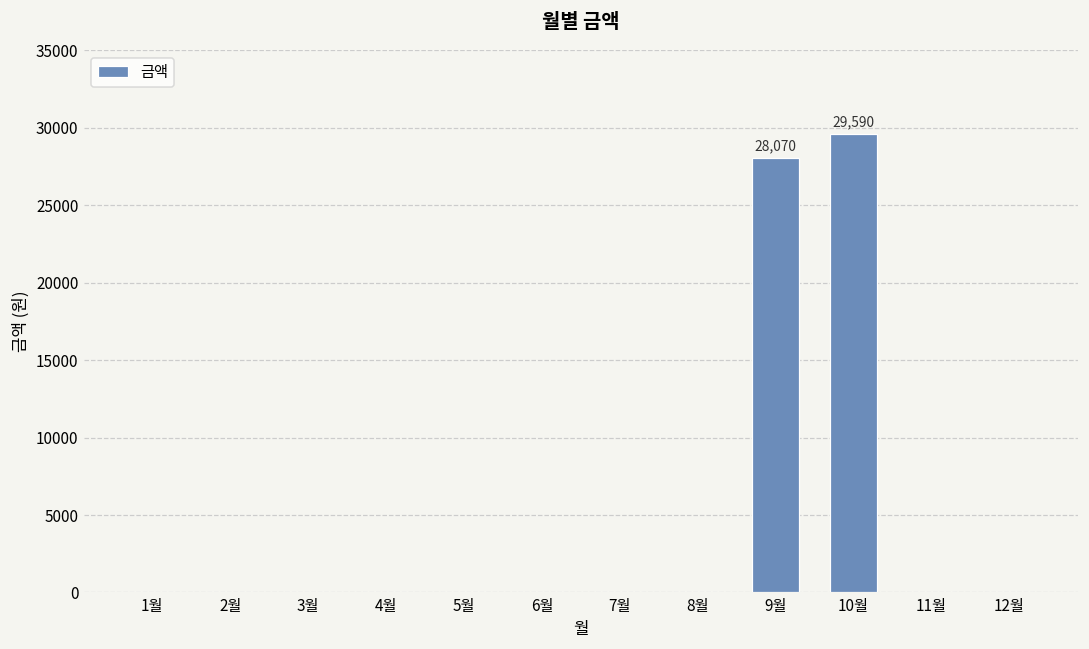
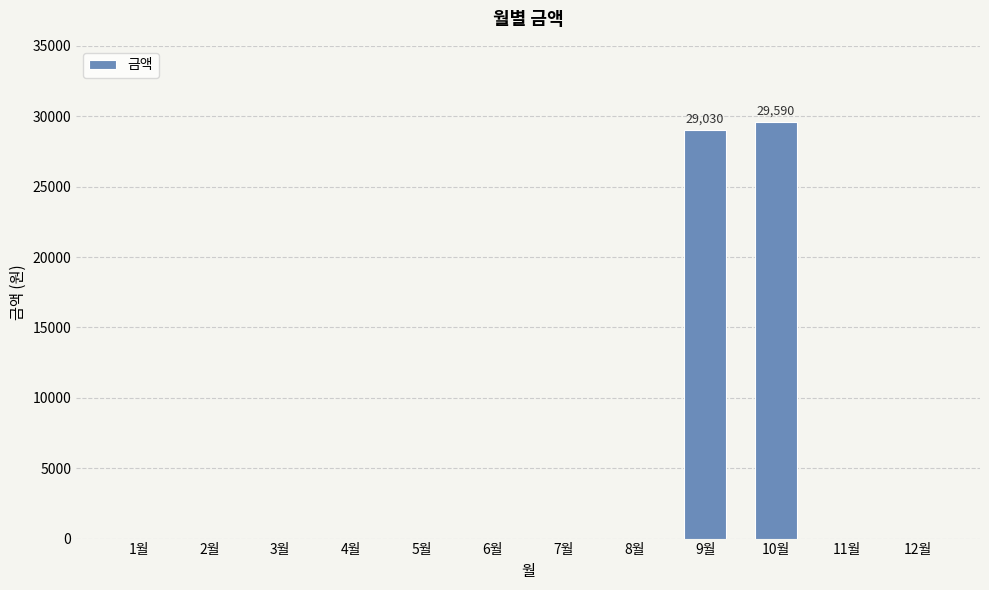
9월: 28,070 -> 29,030
